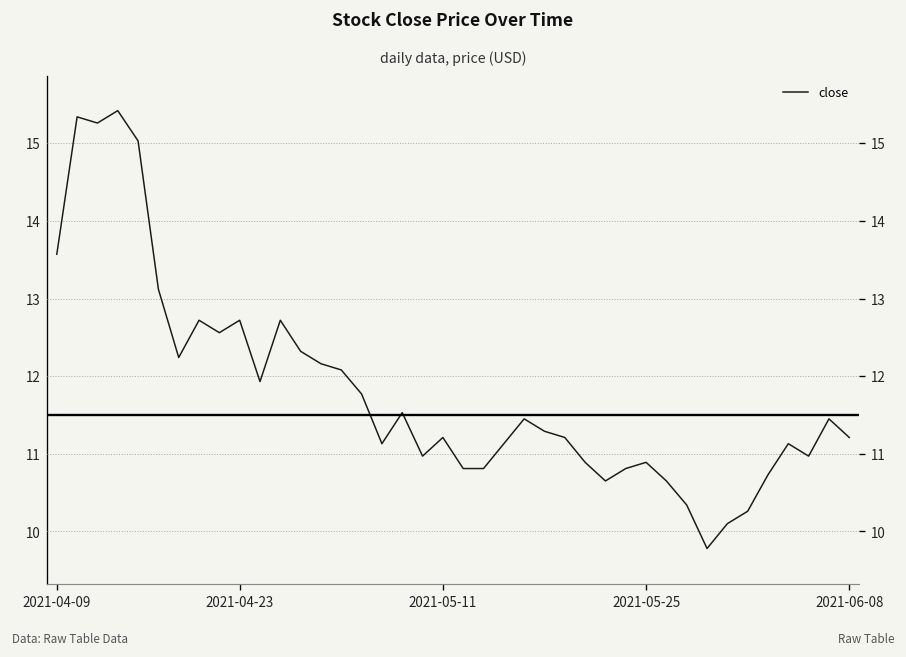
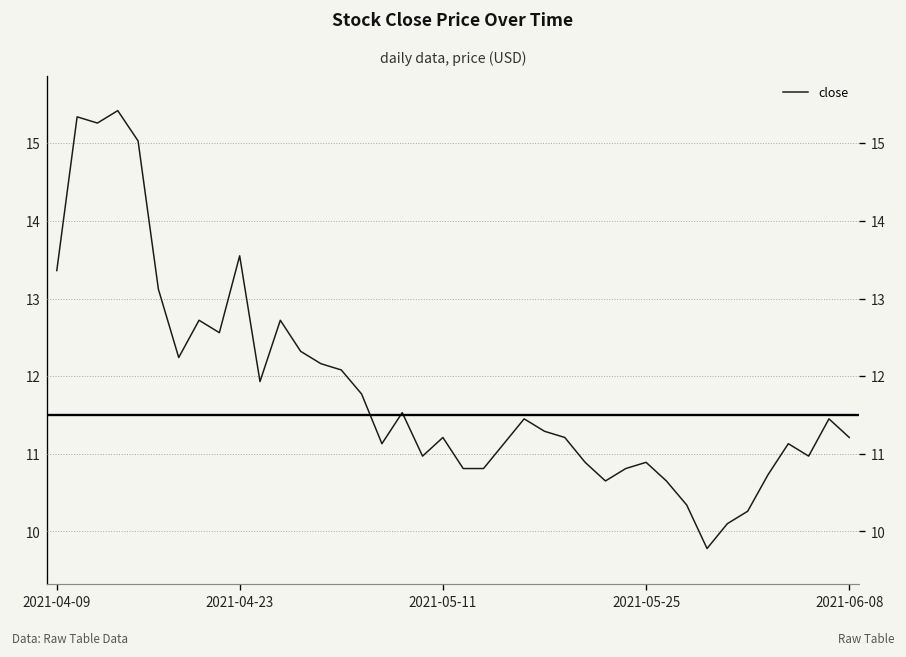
2021-04-09: 13.6 -> 13.4
2021-04-23: 12.7 -> 13.6
